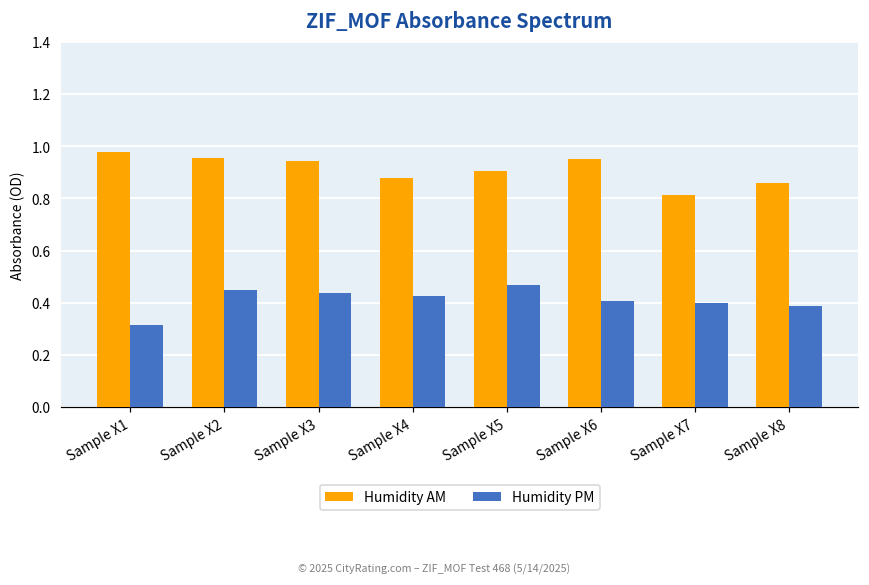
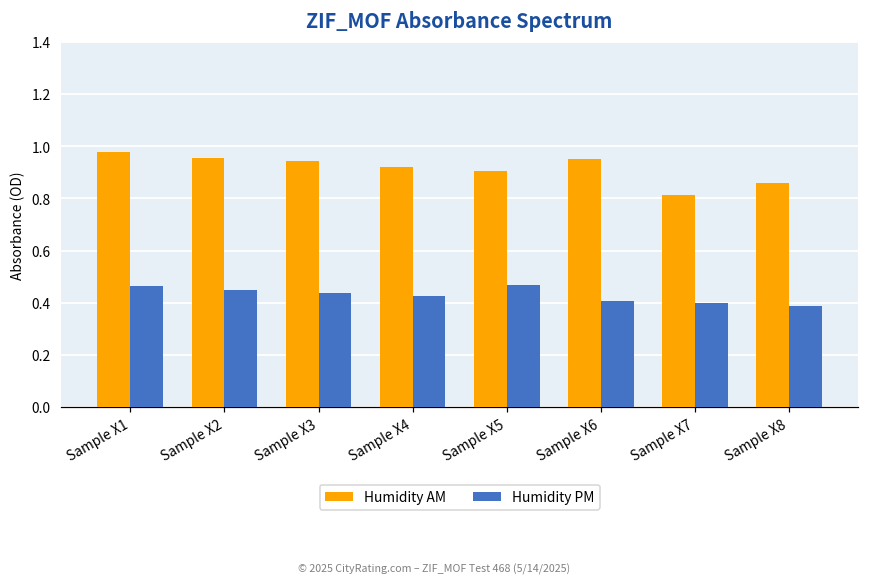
Humidity PM, Sample X1: 0.31 -> 0.46
Humidity AM, Sample X4: 0.88 -> 0.92
